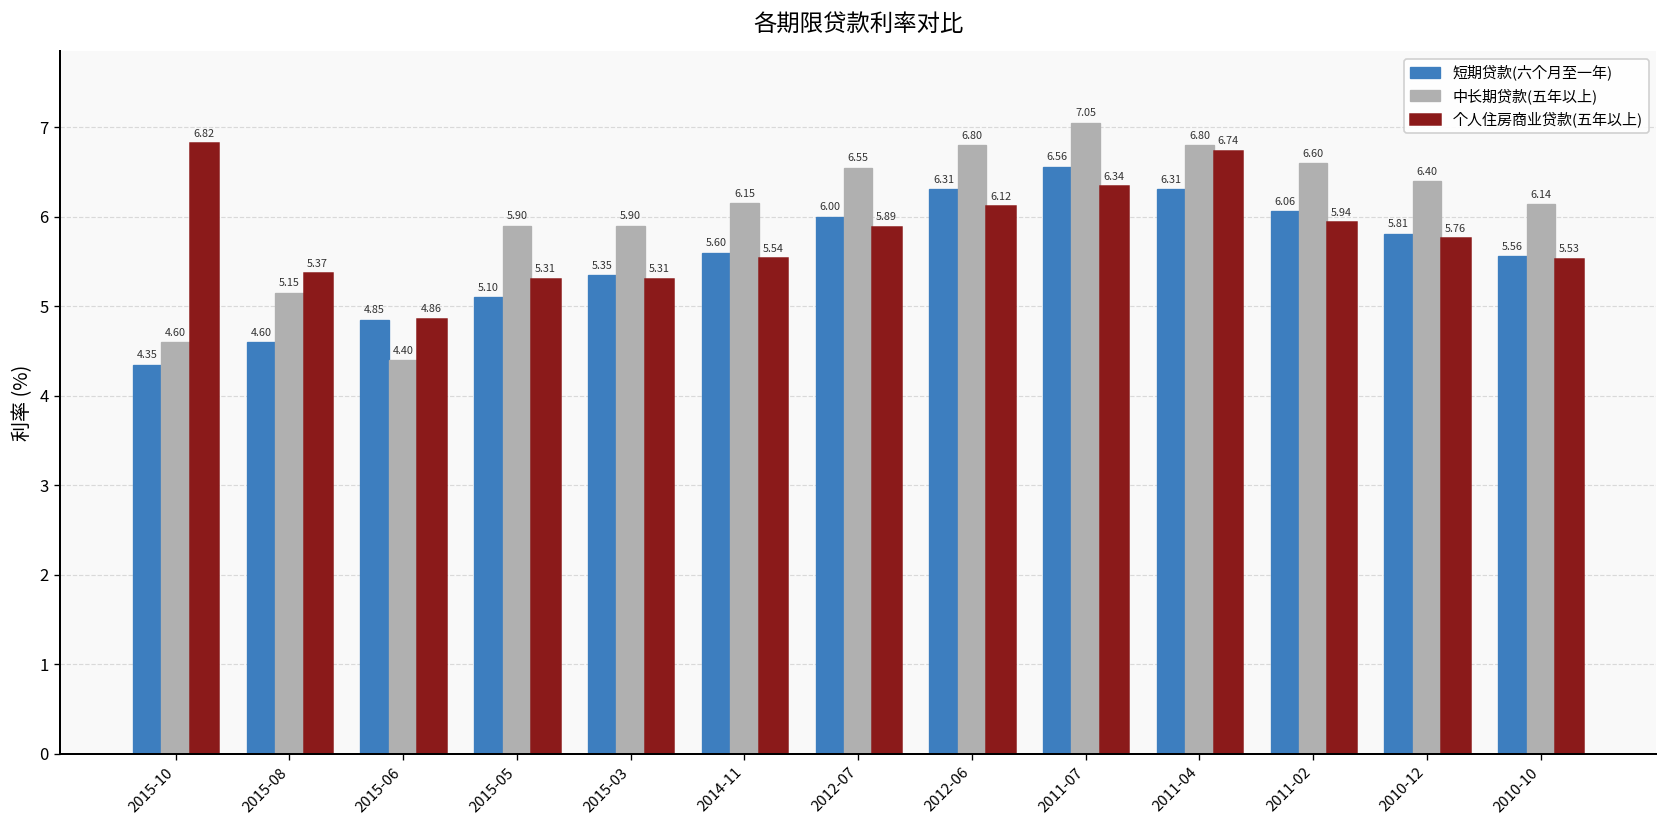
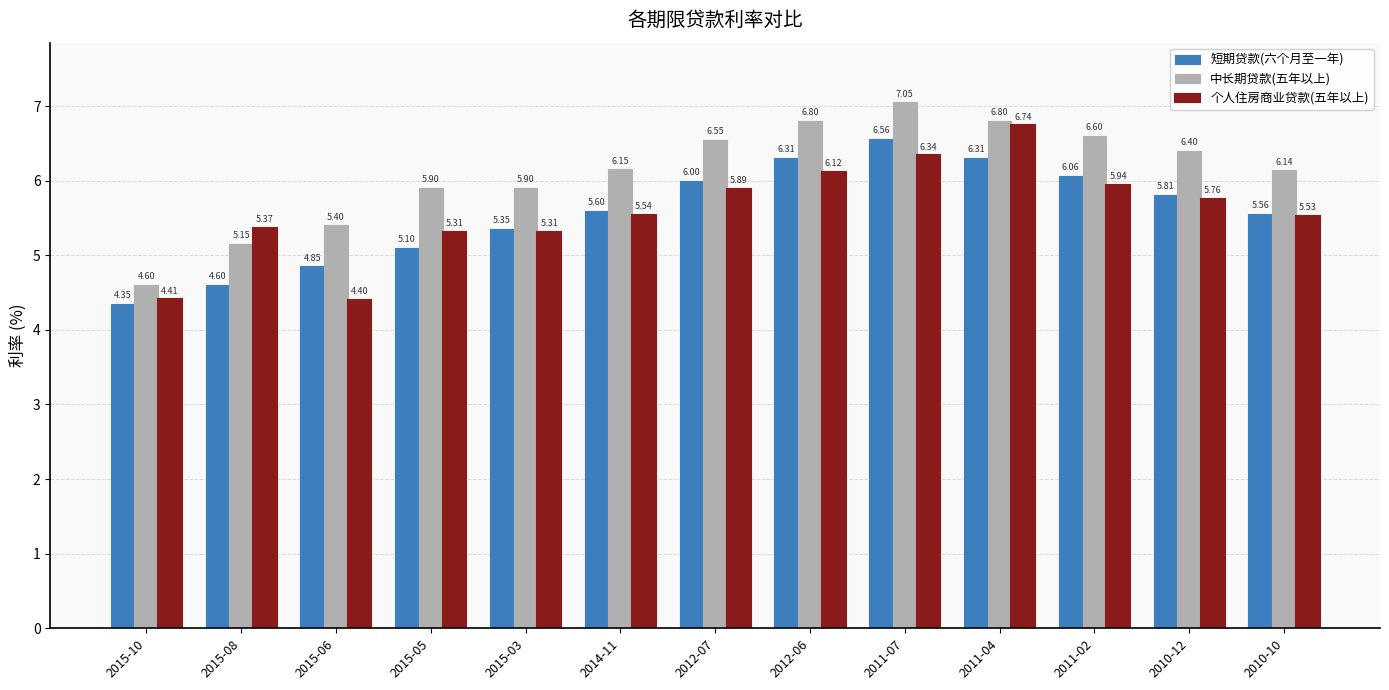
个人住房商业贷款(五年以上), 2015-10: 6.82 -> 4.41
中长期贷款(五年以上), 2015-06: 4.40 -> 5.40
个人住房商业贷款(五年以上), 2015-06: 4.86 -> 4.40
